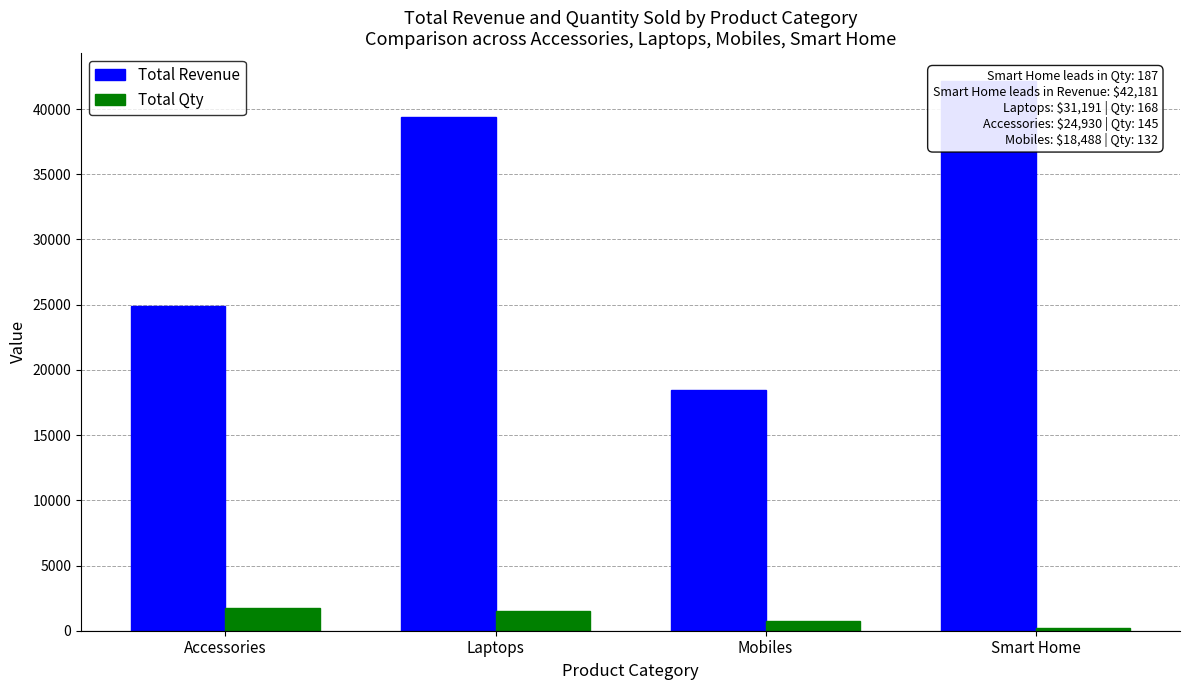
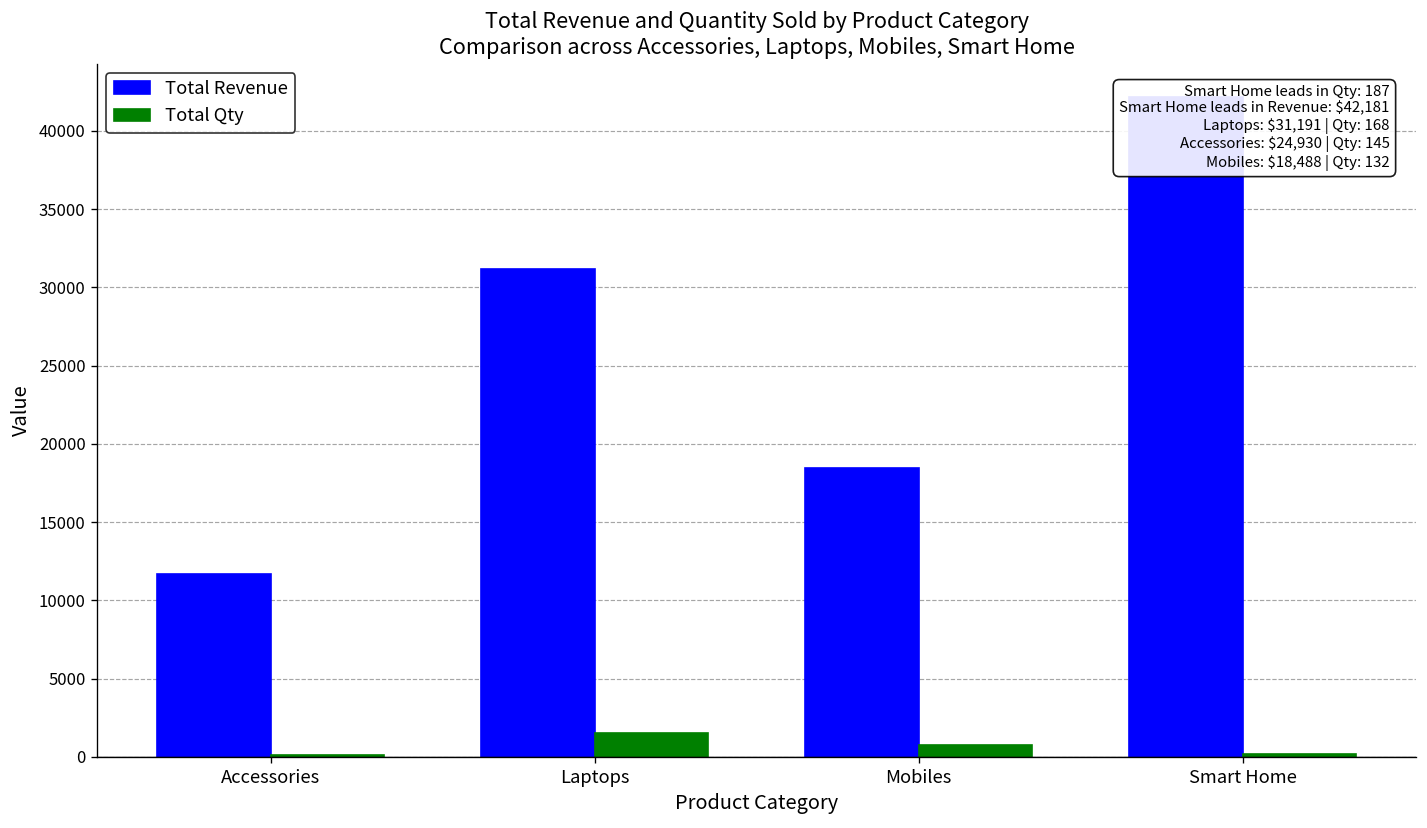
Total Revenue, Accessories: 24900 -> 11700
Total Qty, Accessories: 1800 -> 100
Total Revenue, Laptops: 39400 -> 31200
